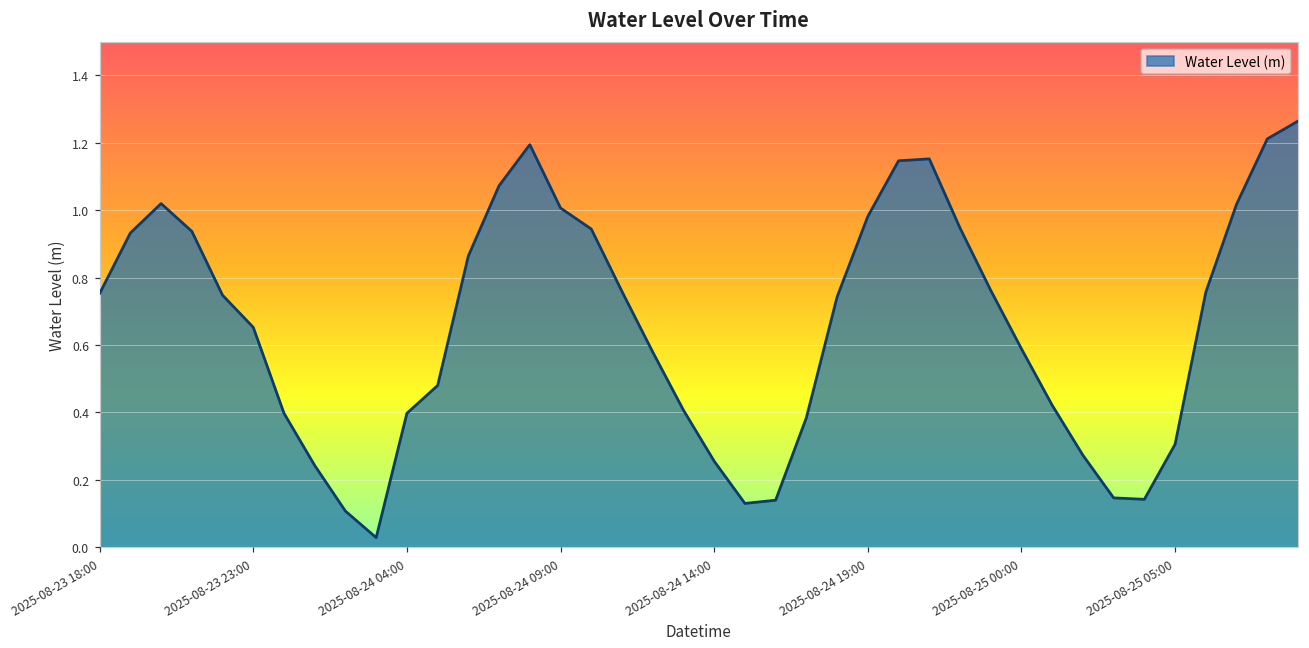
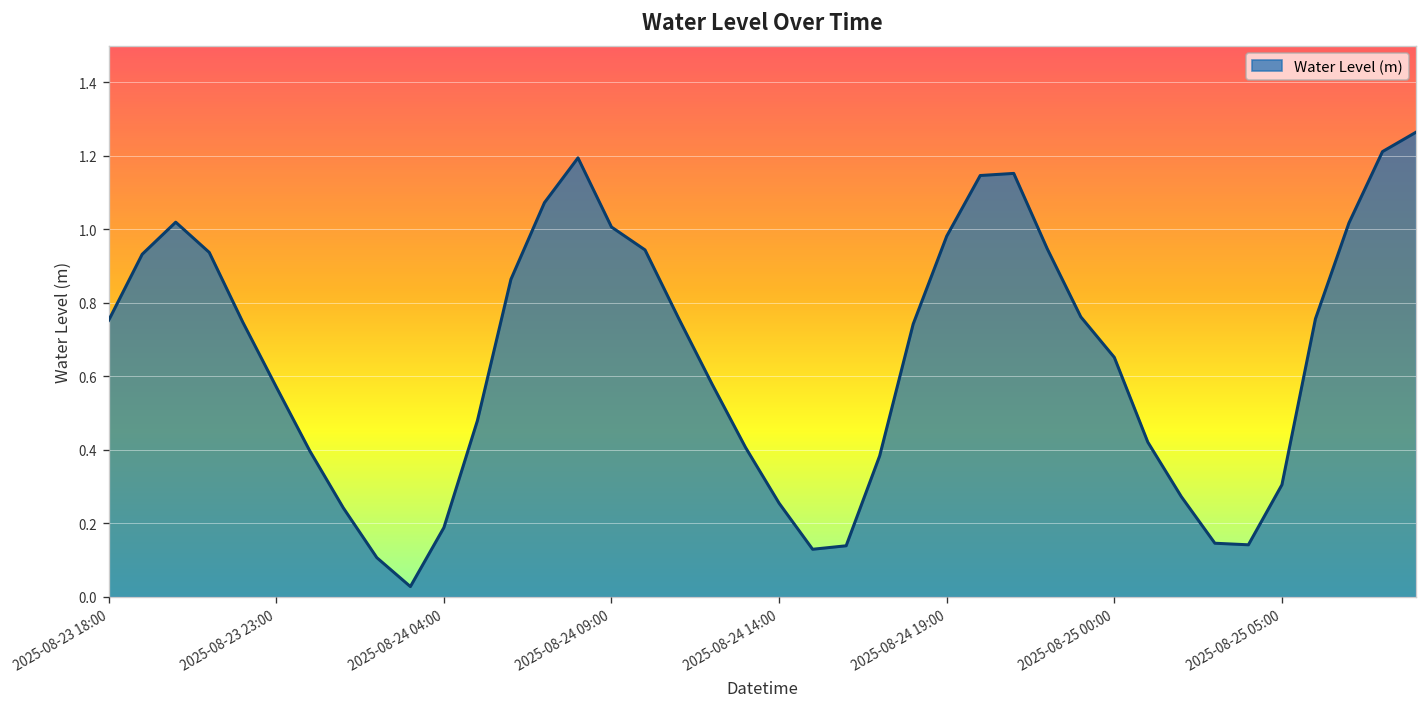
2025-08-23 23:00: 0.65 -> 0.57
2025-08-24 04:00: 0.40 -> 0.19
2025-08-25 00:00: 0.59 -> 0.65
